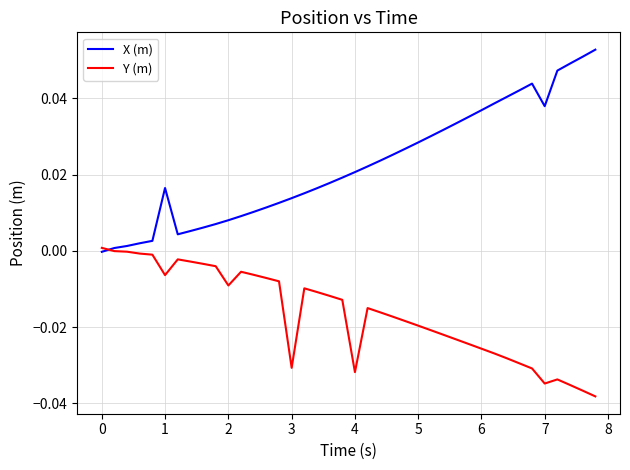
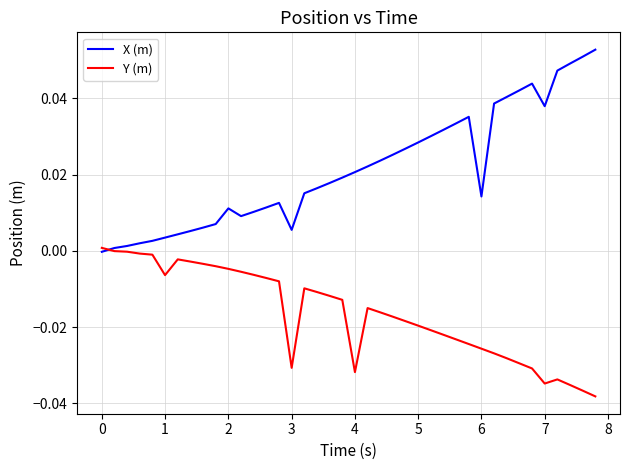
X (m), 1: 0.016 -> 0.003
X (m), 2: 0.008 -> 0.011
Y (m), 2: -0.009 -> -0.005
X (m), 3: 0.014 -> 0.006
X (m), 6: 0.037 -> 0.014
